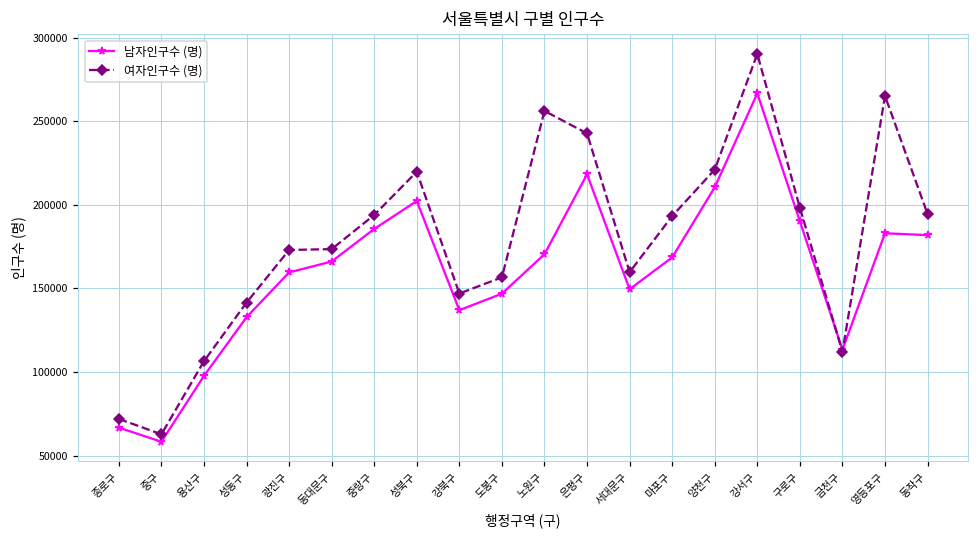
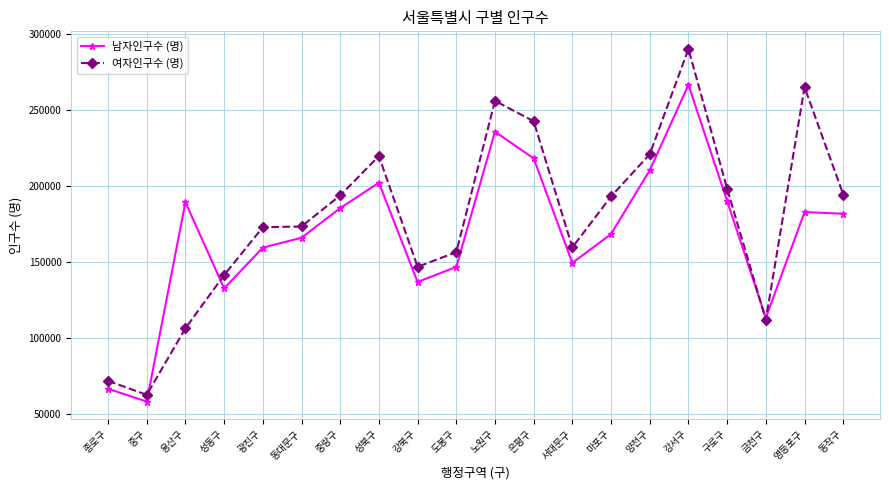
남자인구수 (명), 용산구: 98000 -> 190000
남자인구수 (명), 노원구: 170000 -> 236000
